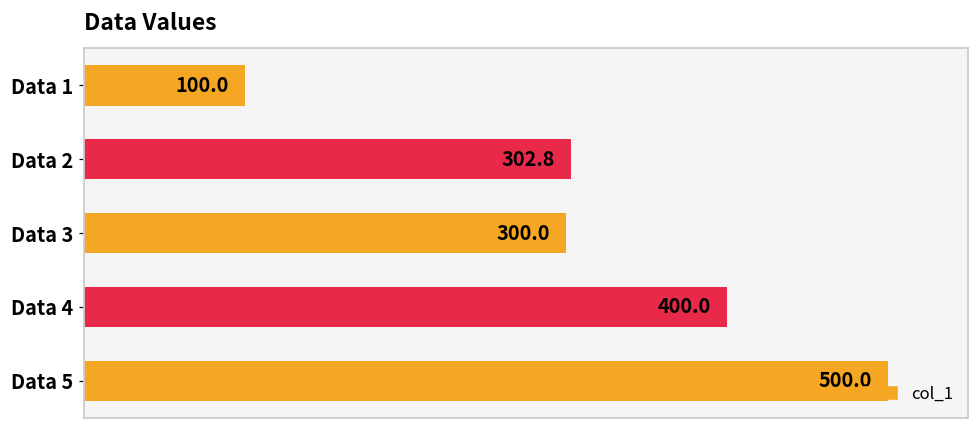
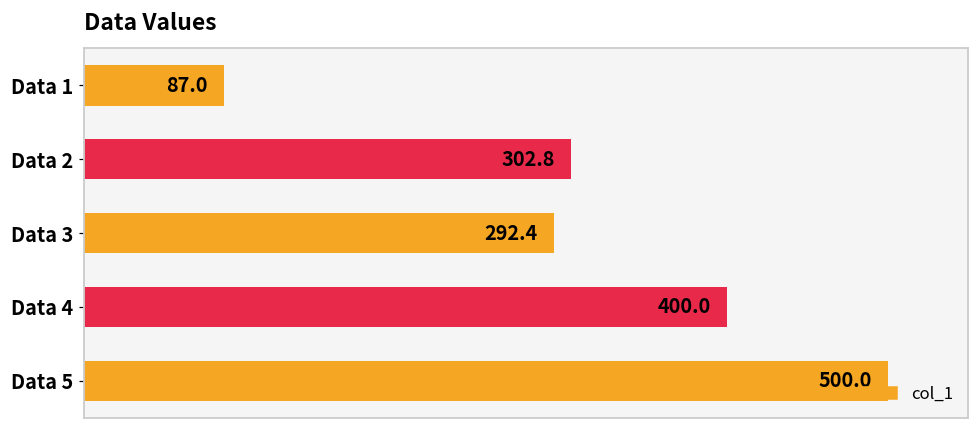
Data 1: 100.0 -> 87.0
Data 3: 300.0 -> 292.4
